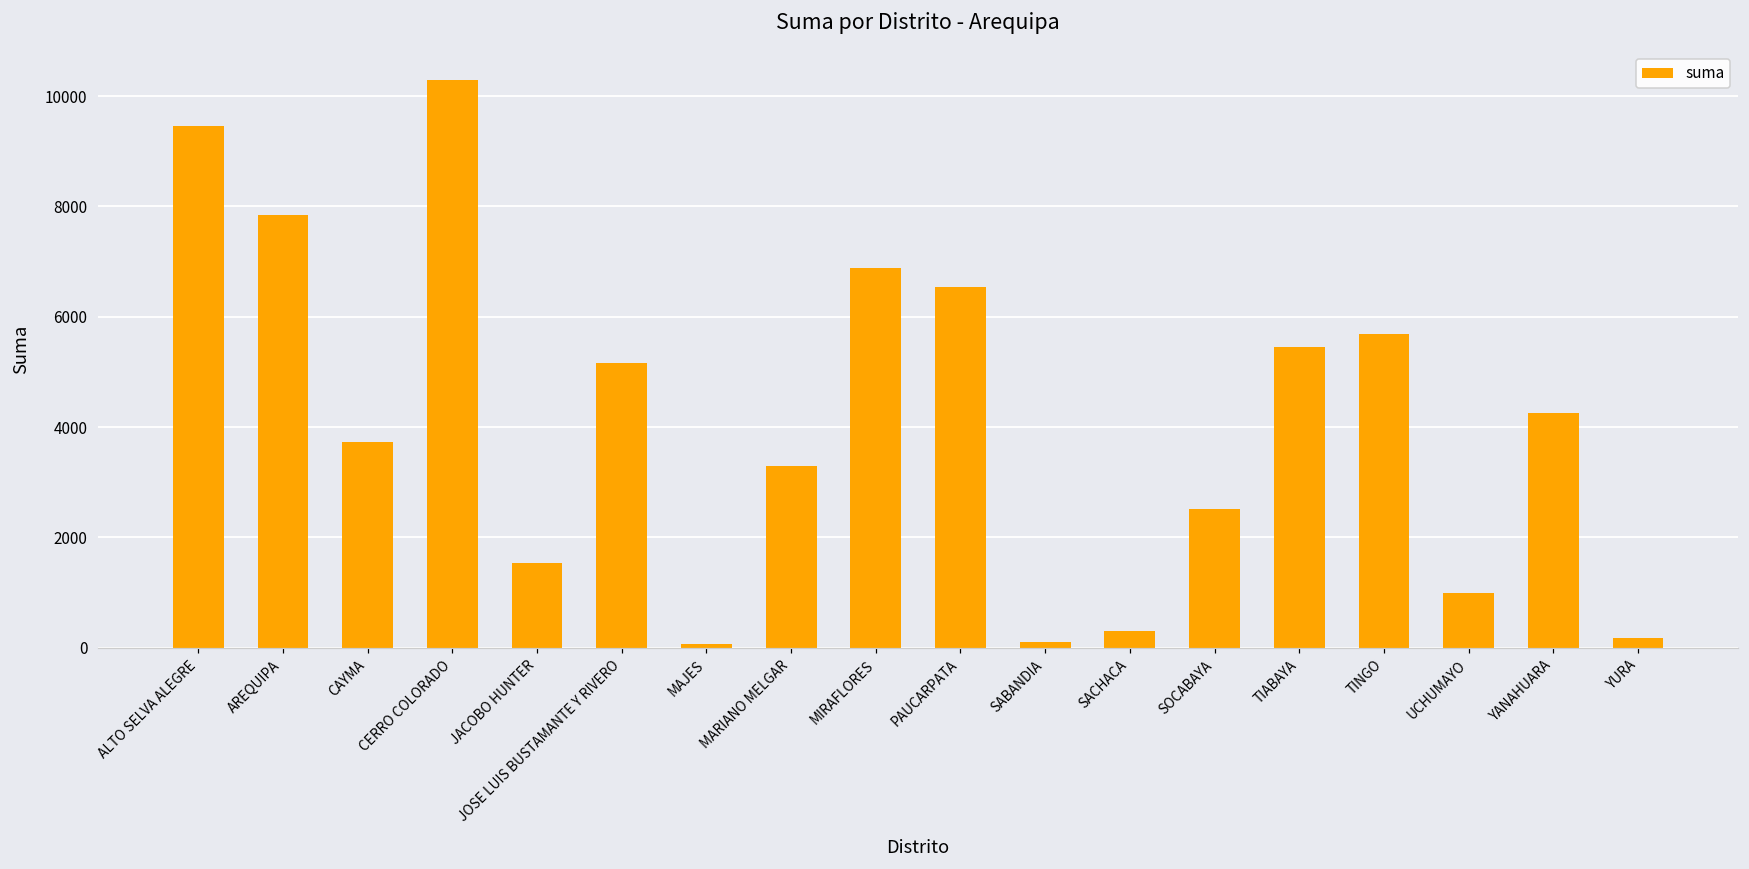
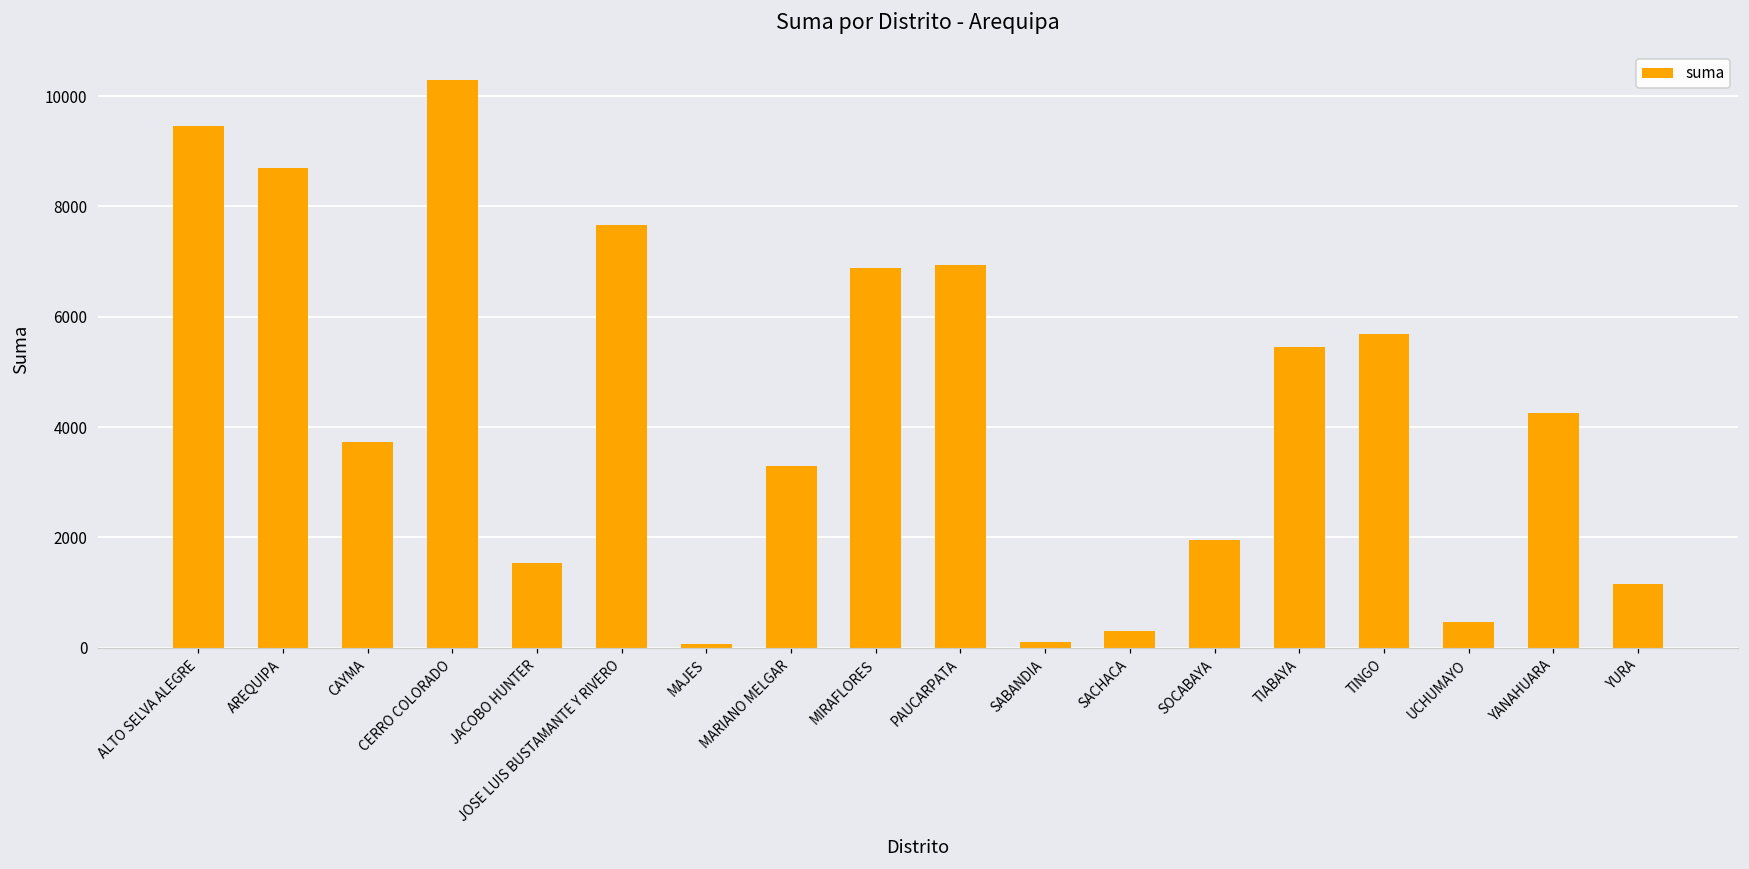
AREQUIPA: 7900 -> 8700
JOSE LUIS BUSTAMANTE Y RIVERO: 5200 -> 7700
PAUCARPATA: 6500 -> 6900
SOCABAYA: 2500 -> 1900
UCHUMAYO: 1000 -> 500
YURA: 200 -> 1100
